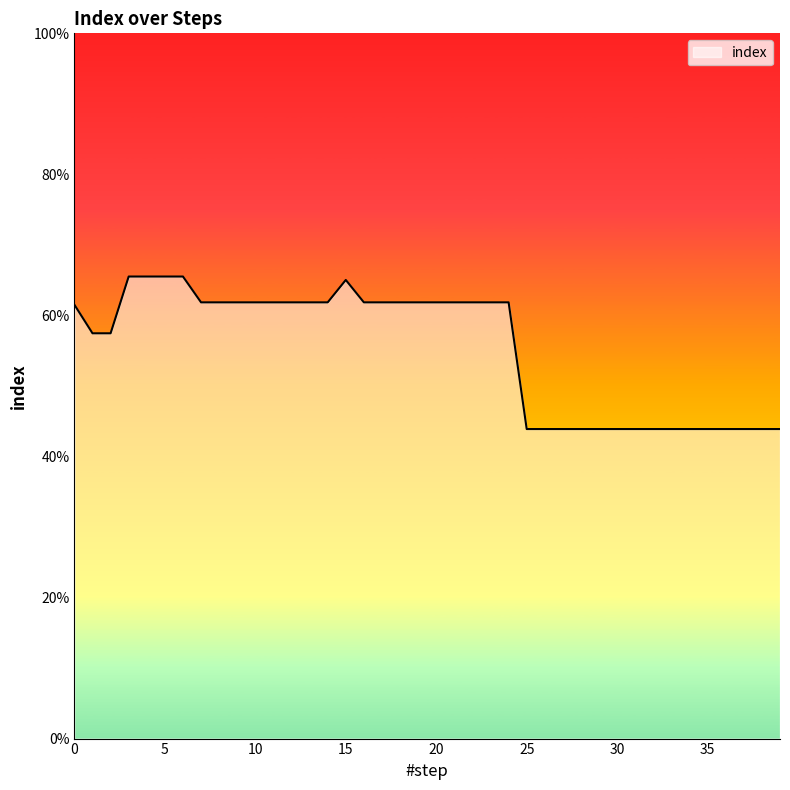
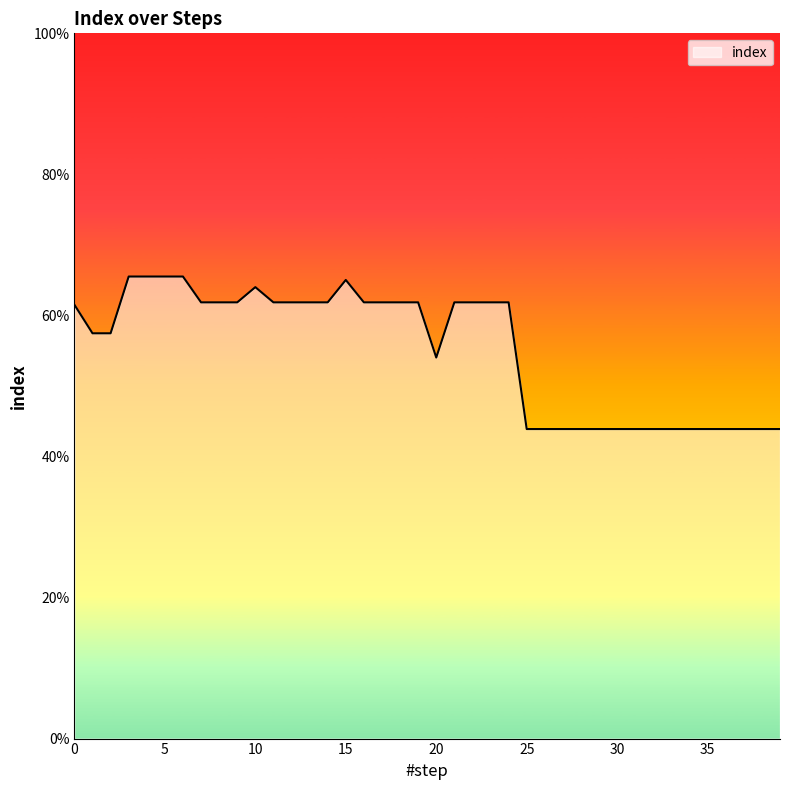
10: 62% -> 64%
20: 62% -> 54%
